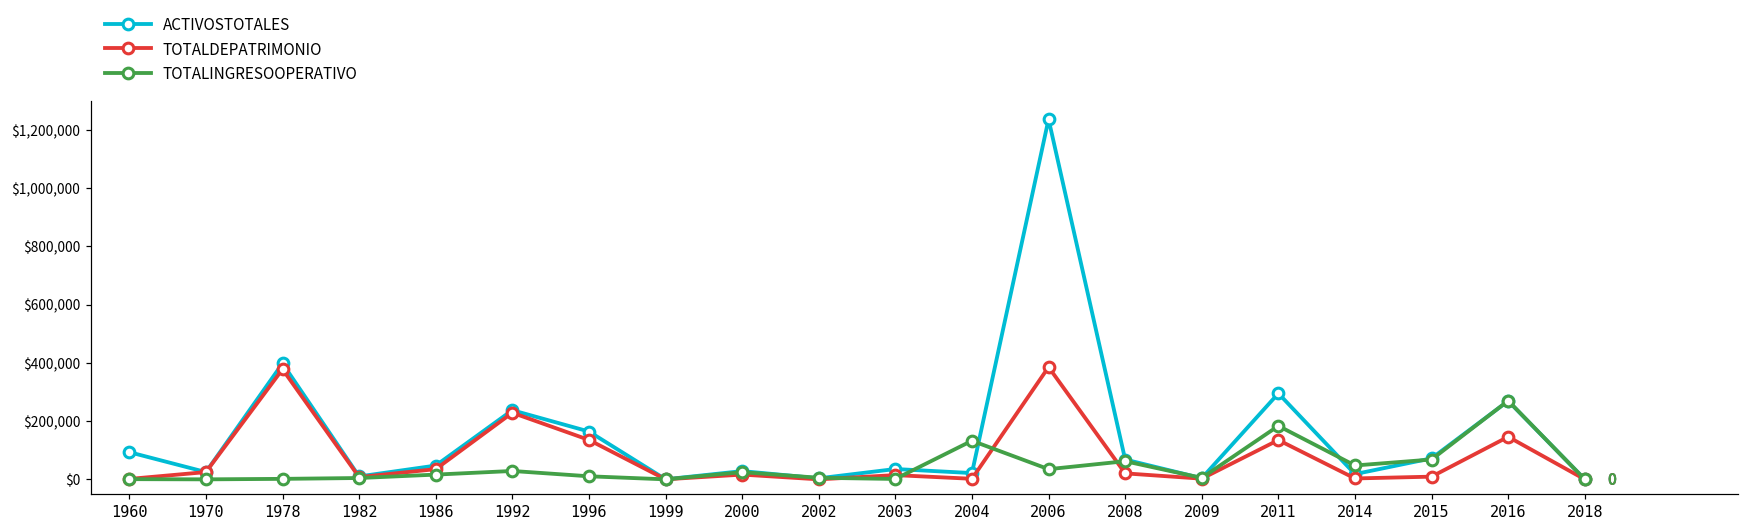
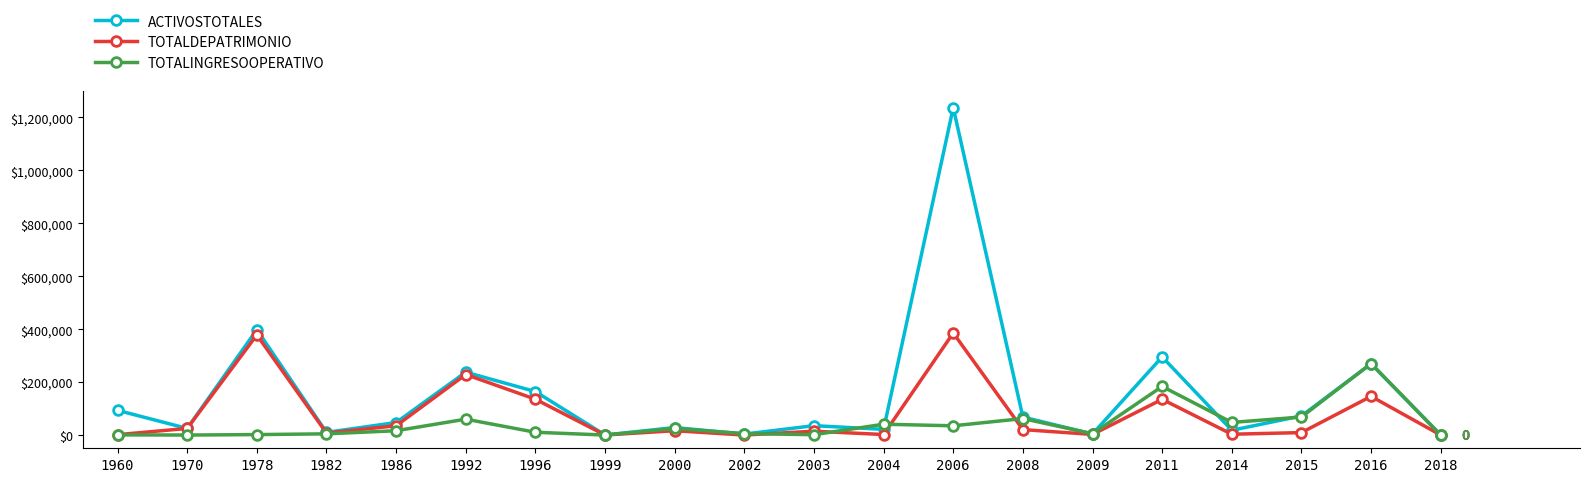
TOTALINGRESOOPERATIVO, 1992: $30,000 -> $60,000
TOTALINGRESOOPERATIVO, 2004: $130,000 -> $40,000
